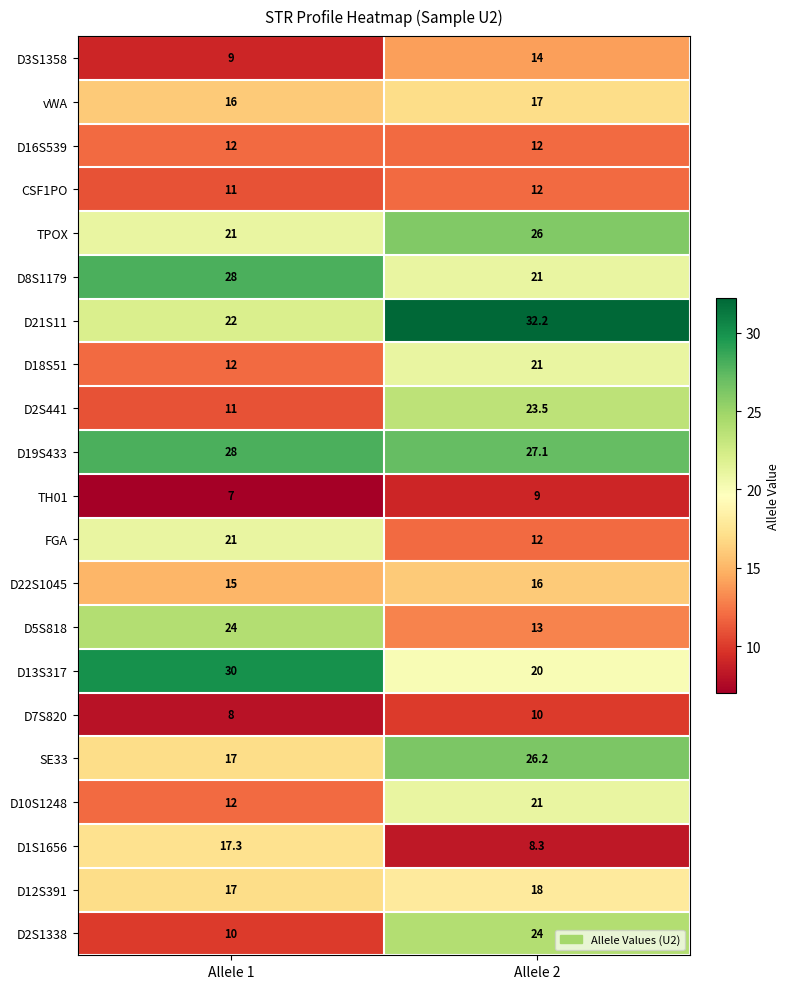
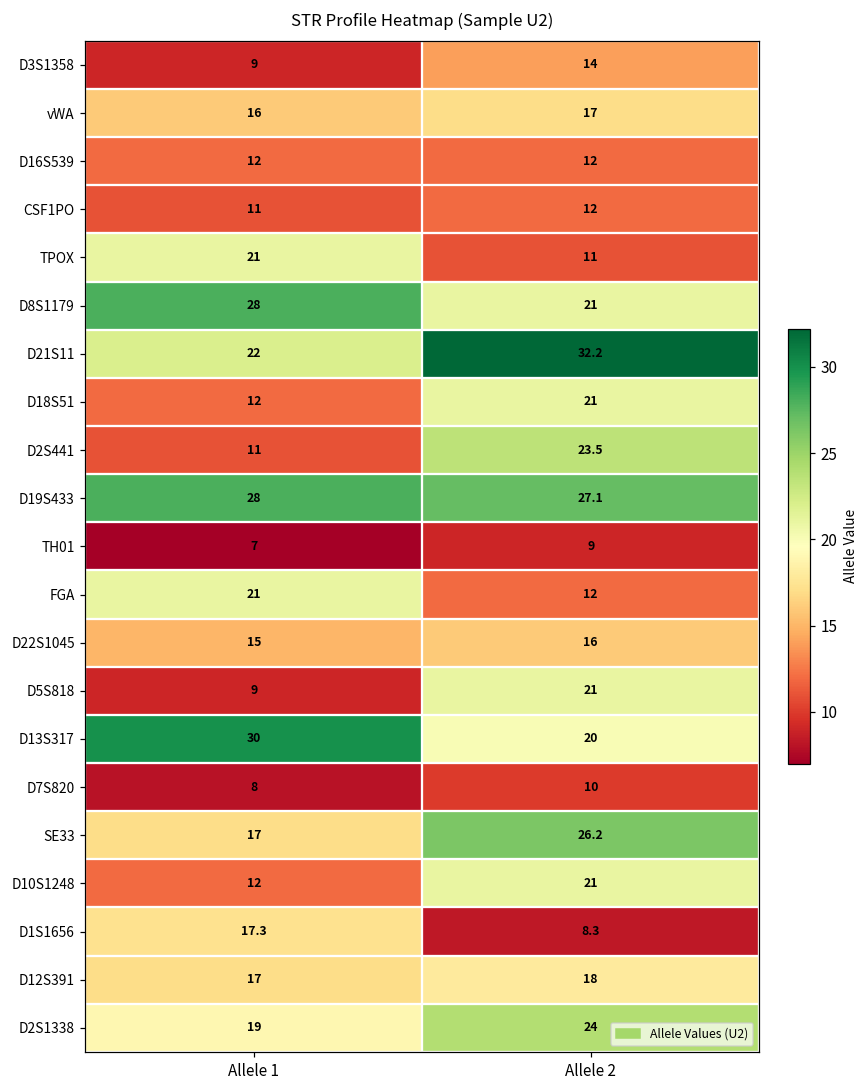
TPOX, Allele 2: 26 -> 11
D5S818, Allele 1: 24 -> 9
D5S818, Allele 2: 13 -> 21
D2S1338, Allele 1: 10 -> 19
